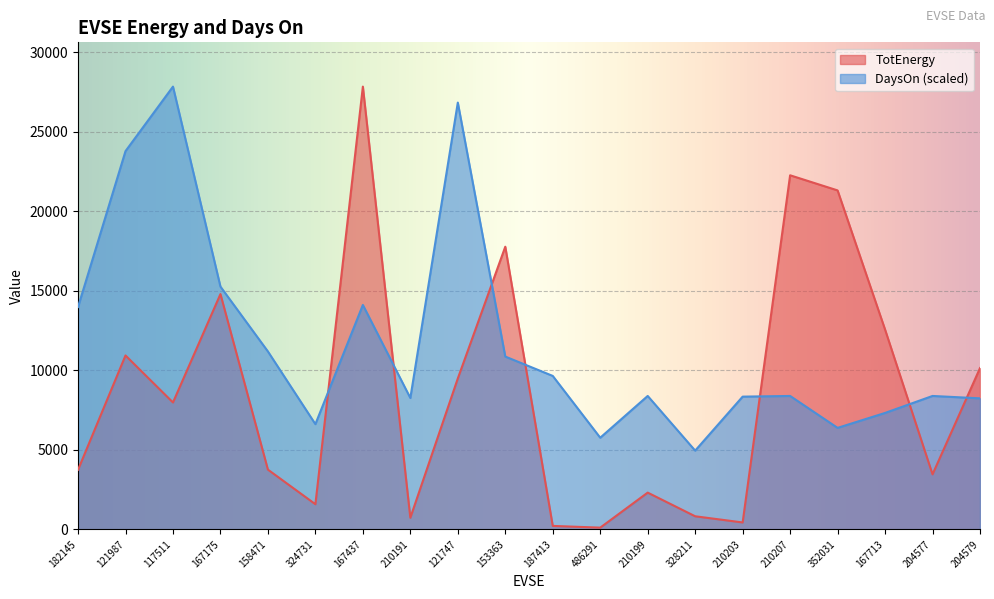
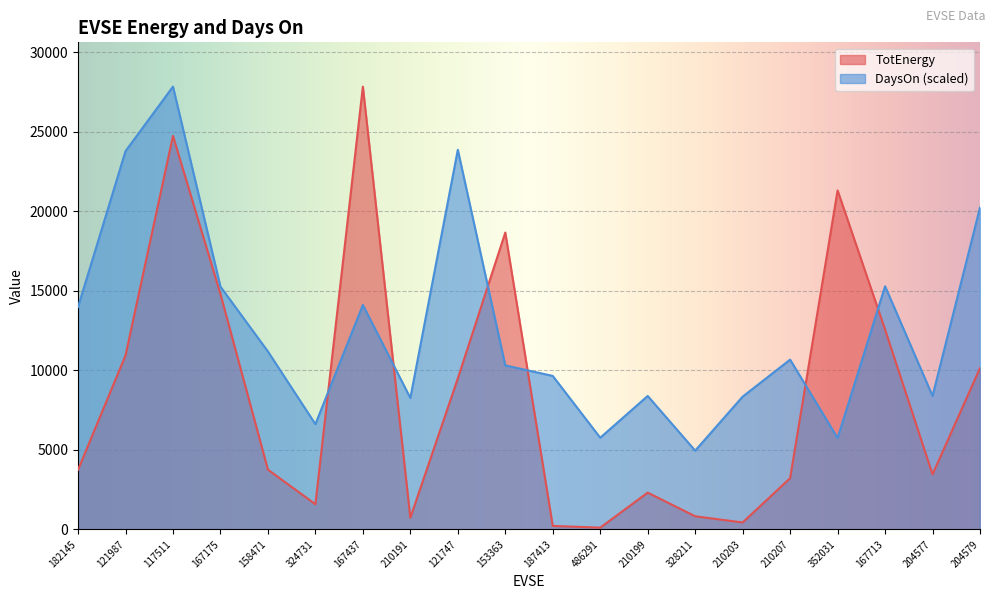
TotEnergy, 117511: 8000 -> 24700
DaysOn (scaled), 121747: 26800 -> 23900
TotEnergy, 153363: 17800 -> 18700
DaysOn (scaled), 153363: 10900 -> 10300
TotEnergy, 210207: 22300 -> 3200
DaysOn (scaled), 210207: 8400 -> 10700
DaysOn (scaled), 352031: 6400 -> 5700
DaysOn (scaled), 167713: 7300 -> 15300
DaysOn (scaled), 204579: 8200 -> 20200
